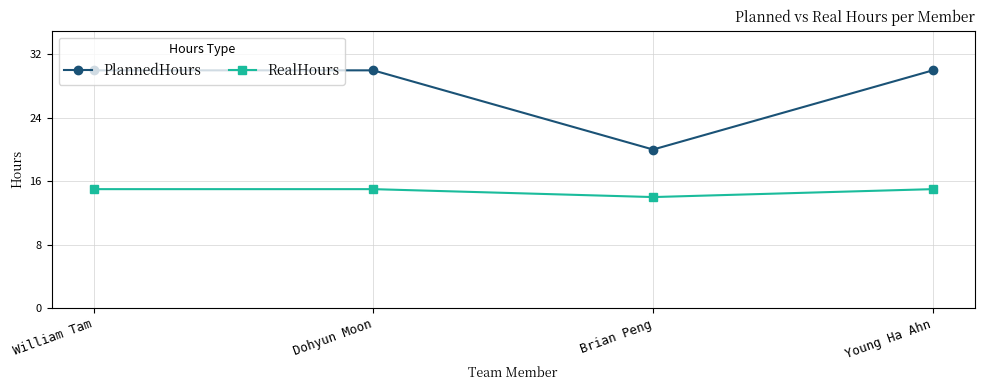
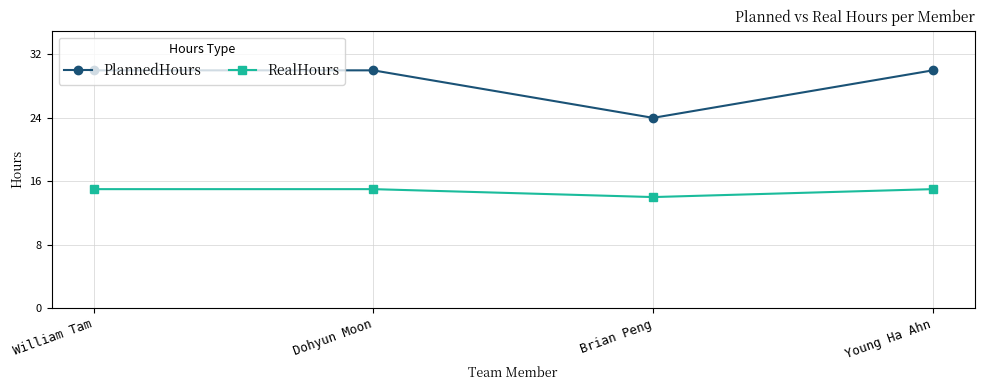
PlannedHours, Brian Peng: 20 -> 24
